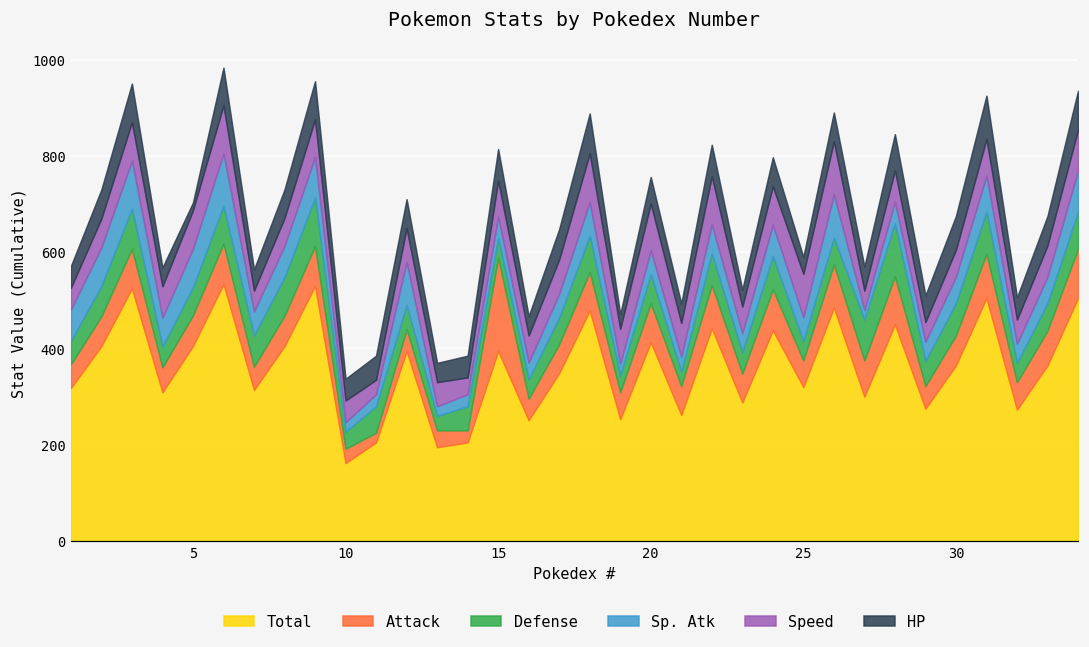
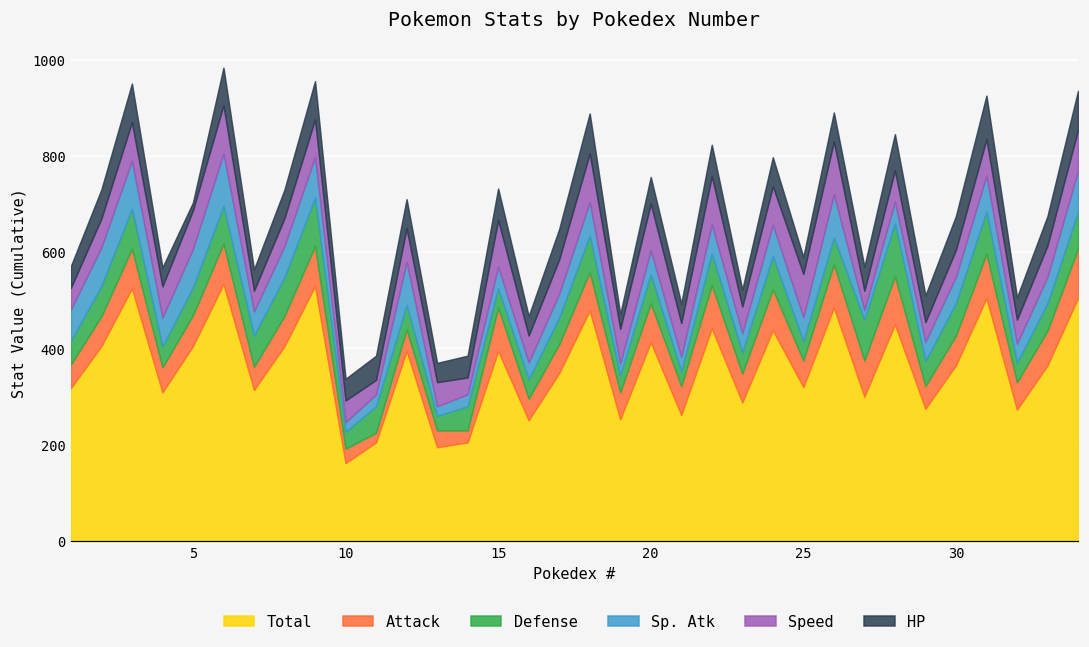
Attack, 15: 190 -> 90
Speed, 15: 80 -> 100
